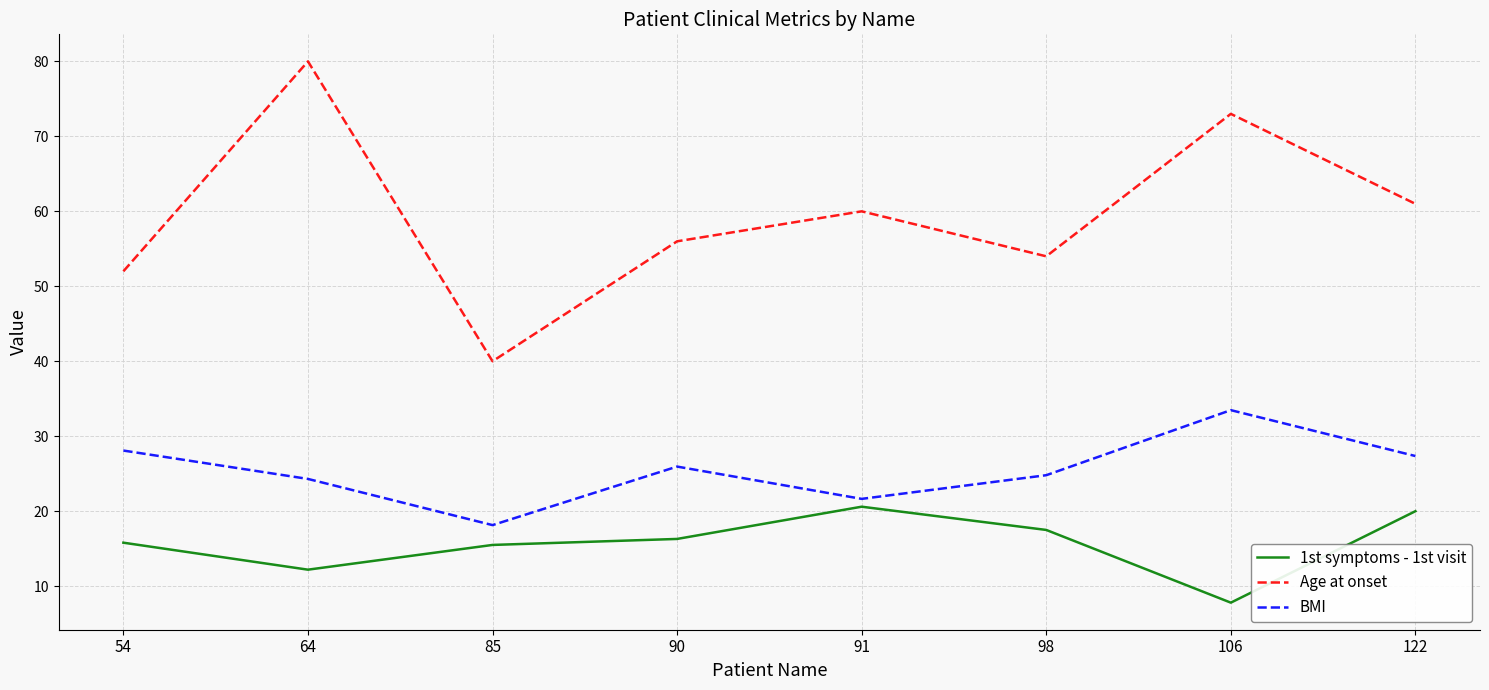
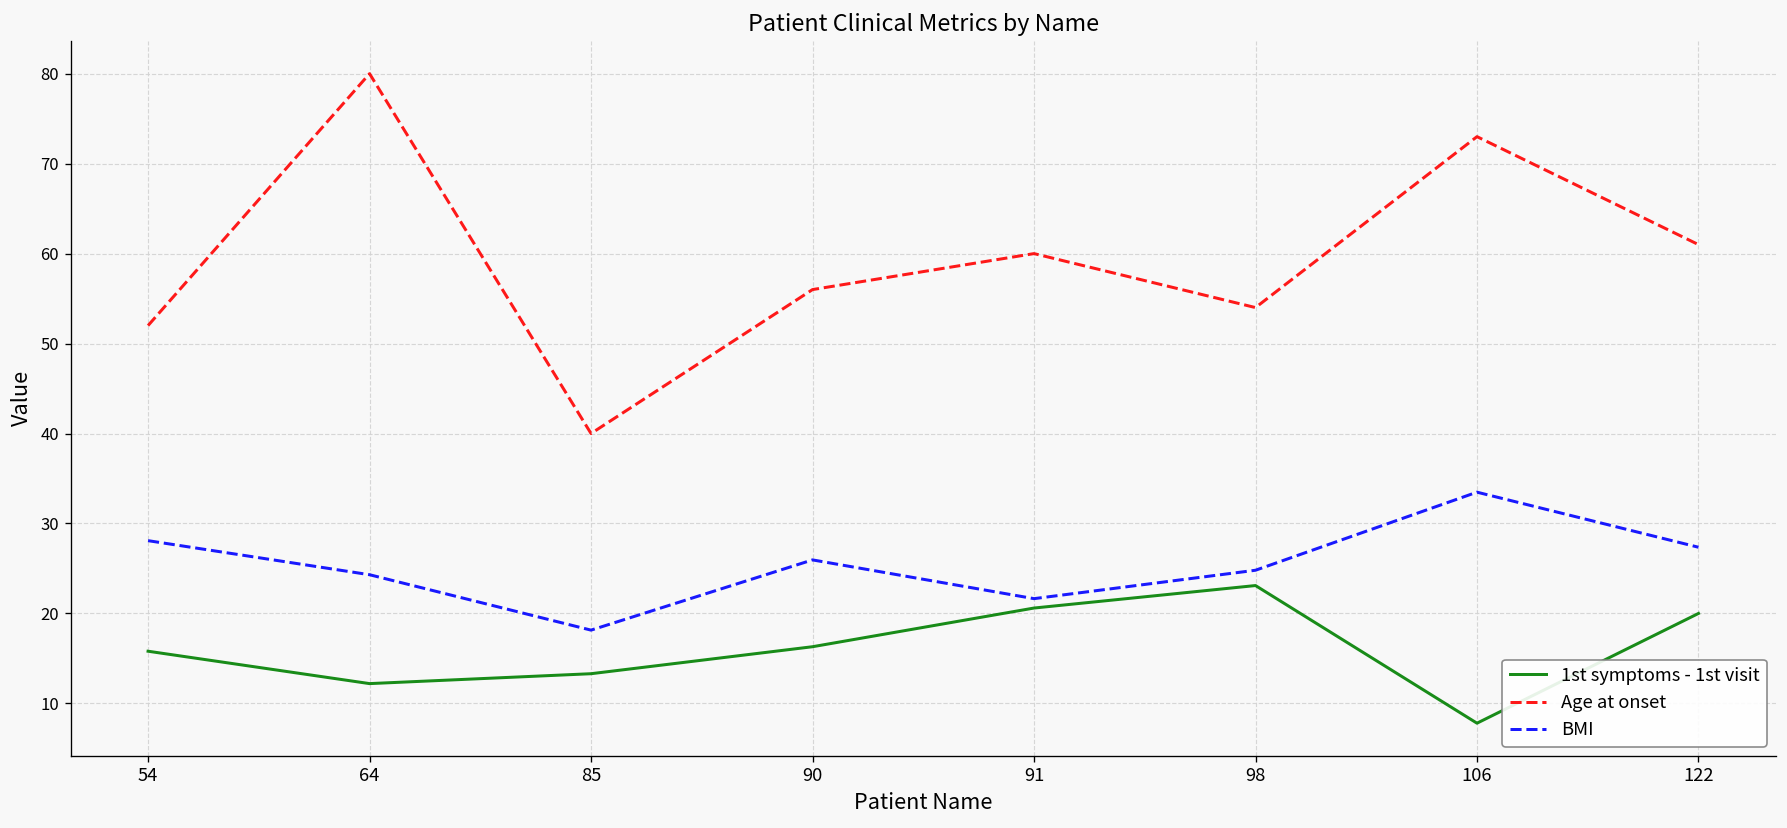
1st symptoms - 1st visit, 85: 16 -> 13
1st symptoms - 1st visit, 98: 18 -> 23
